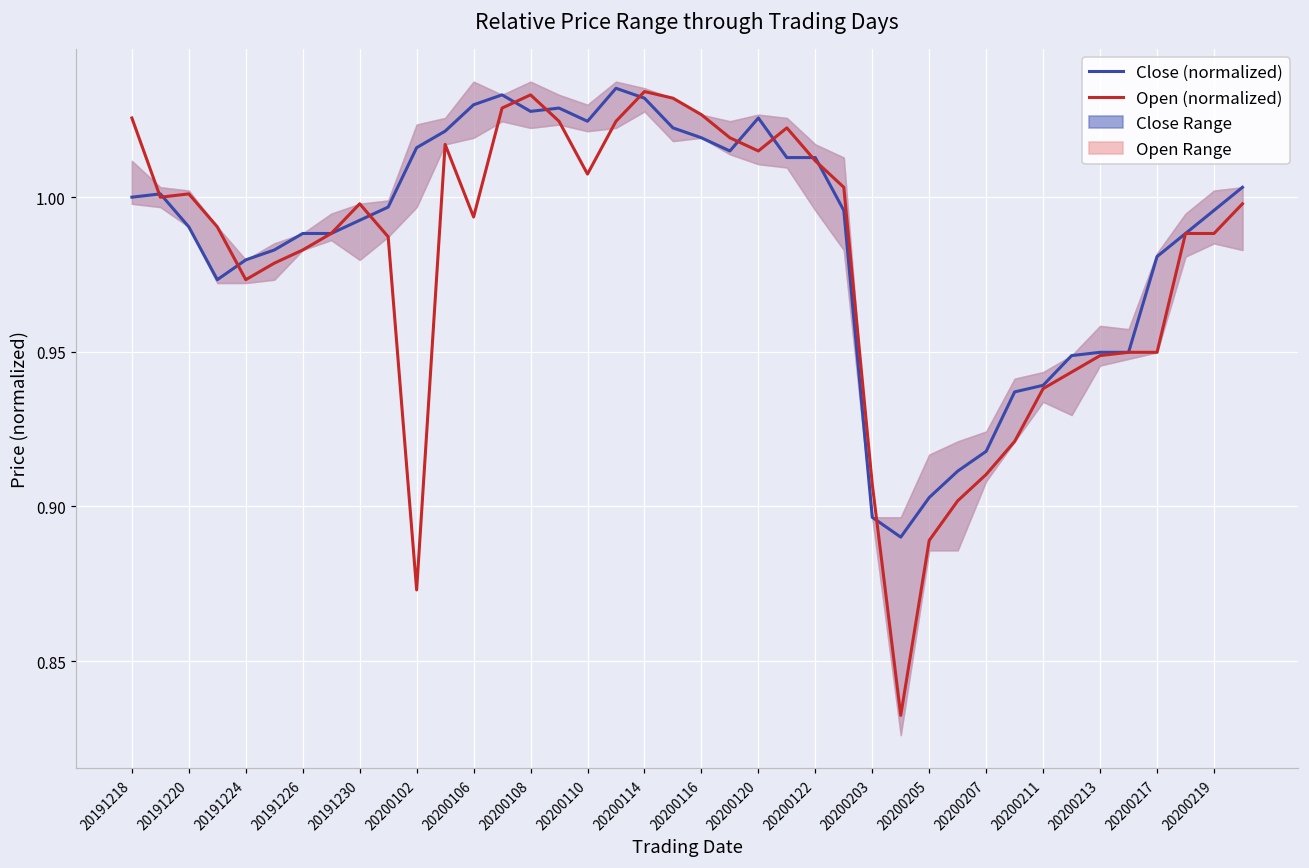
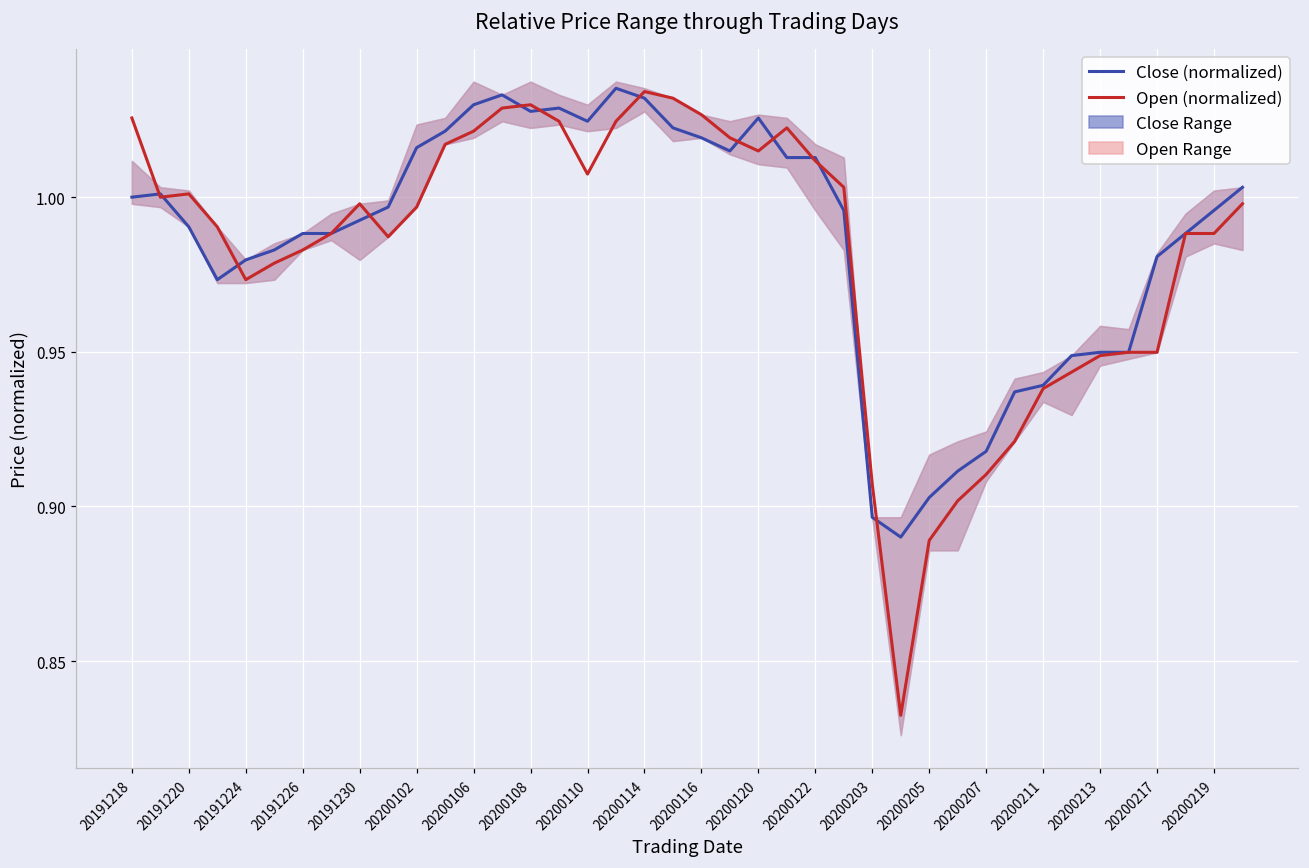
Open (normalized), 20200102: 0.873 -> 0.997
Open (normalized), 20200106: 0.994 -> 1.021
Open (normalized), 20200108: 1.033 -> 1.030
